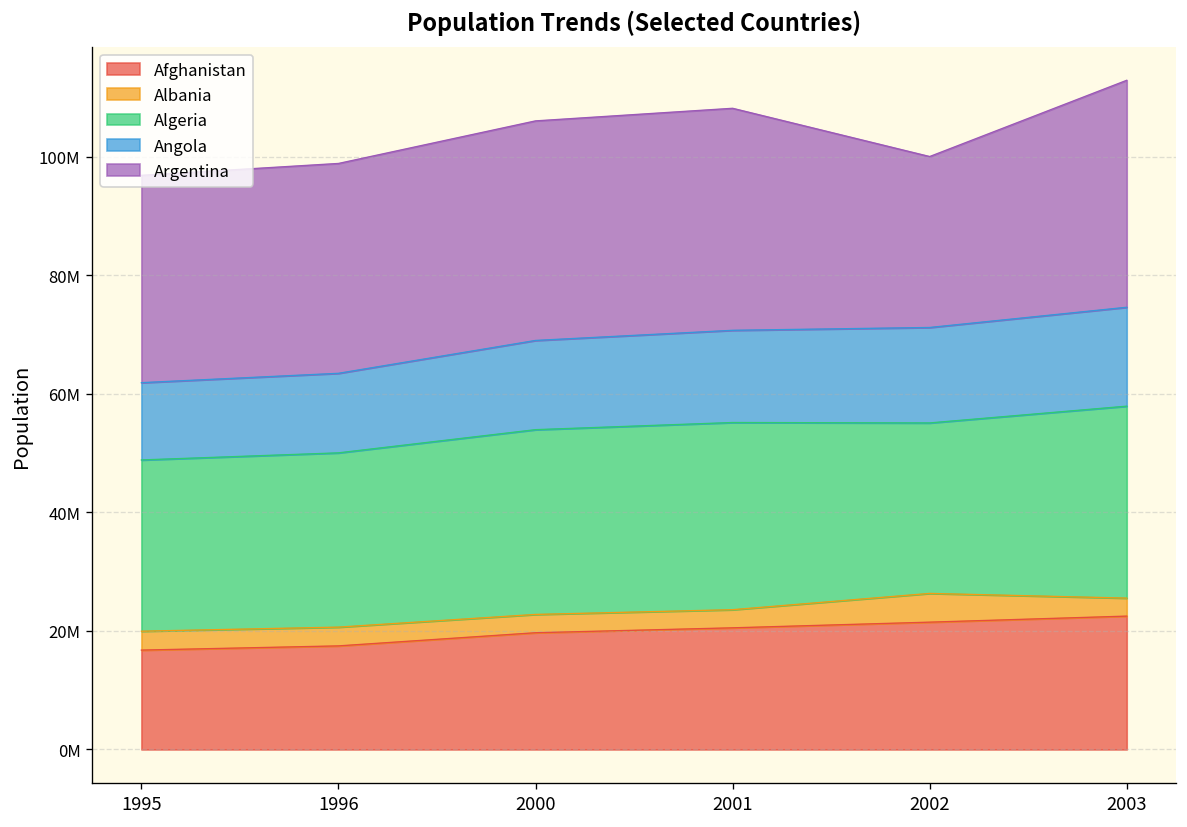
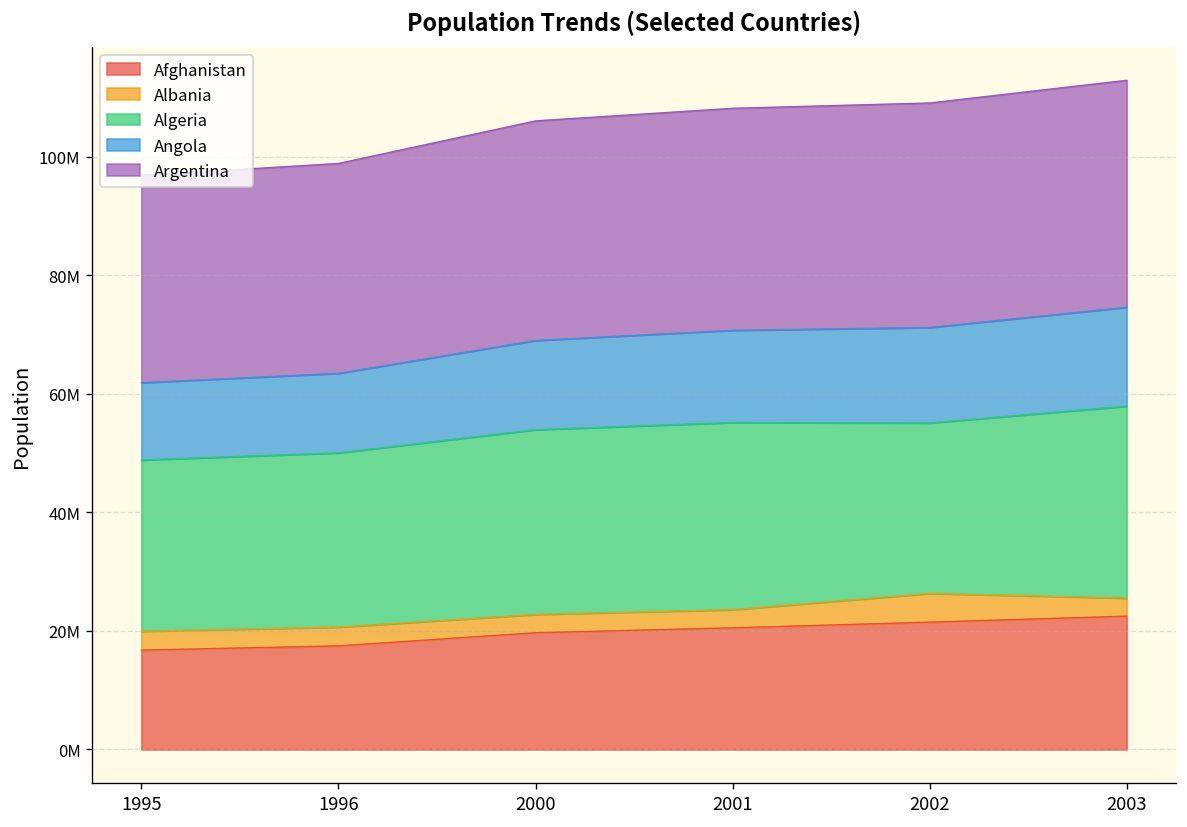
Argentina, 2002: 29000000 -> 38000000
